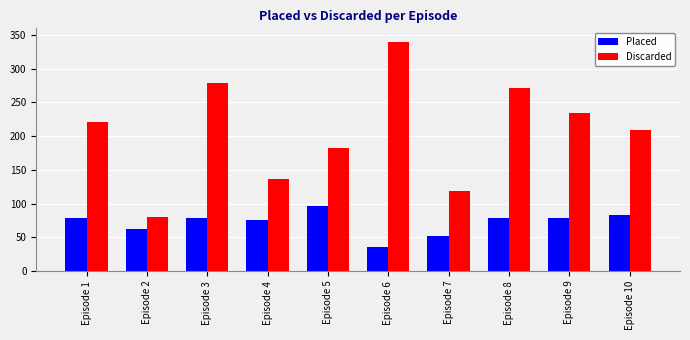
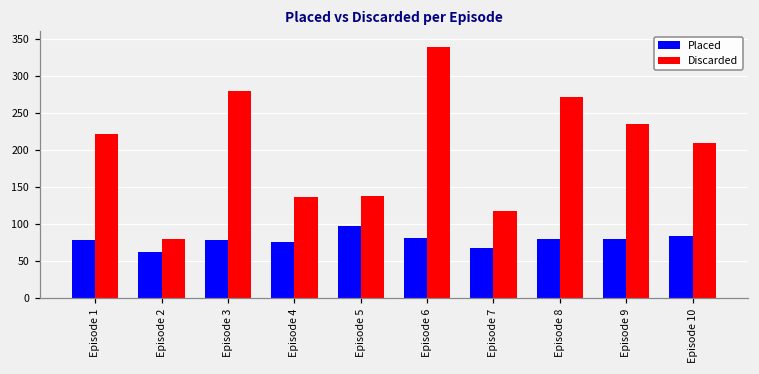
Discarded, Episode 5: 180 -> 140
Placed, Episode 6: 40 -> 80
Placed, Episode 7: 50 -> 70
